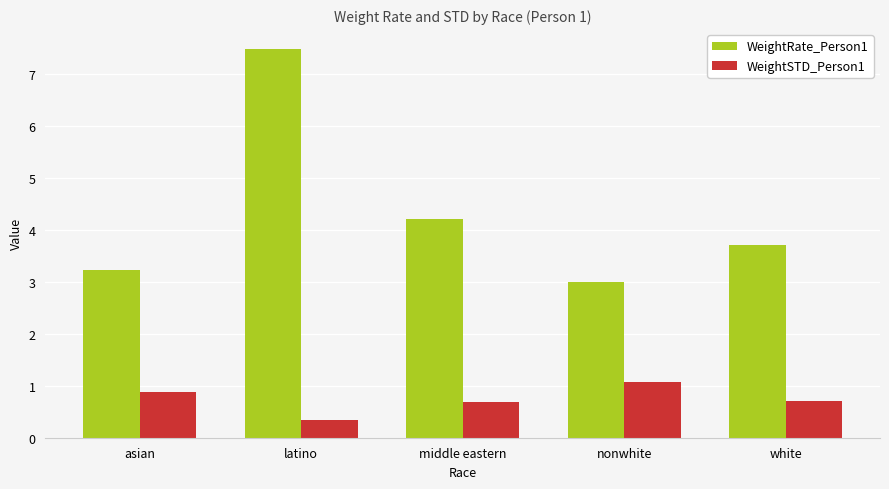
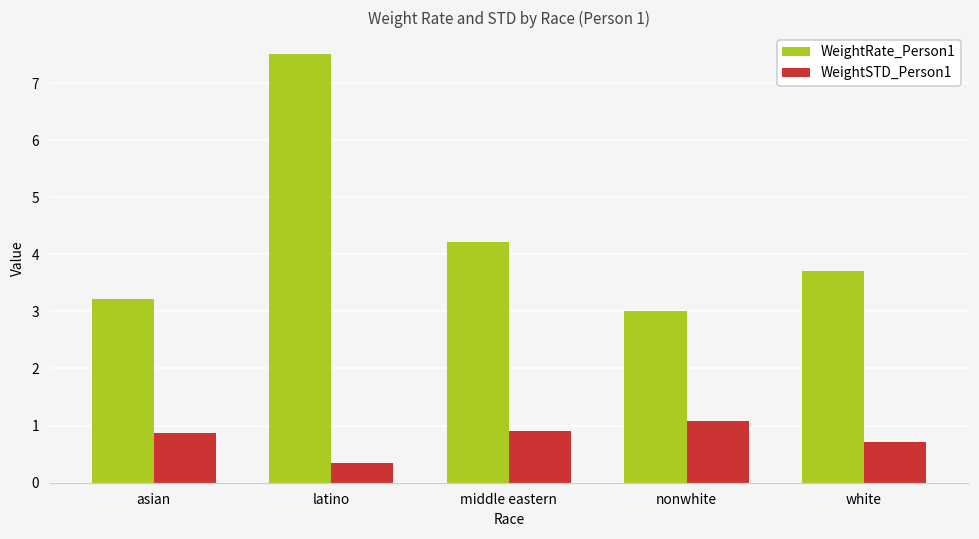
WeightSTD_Person1, middle eastern: 0.7 -> 0.9
